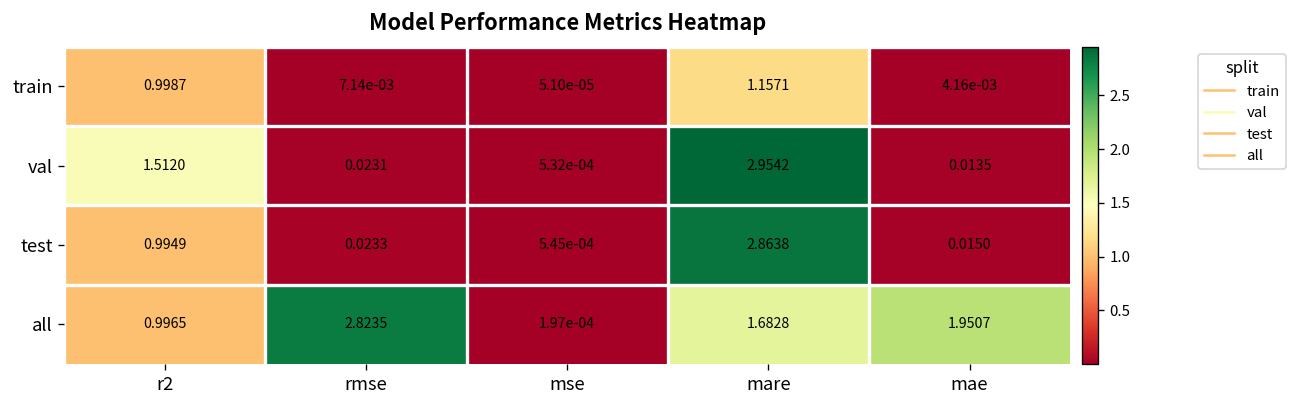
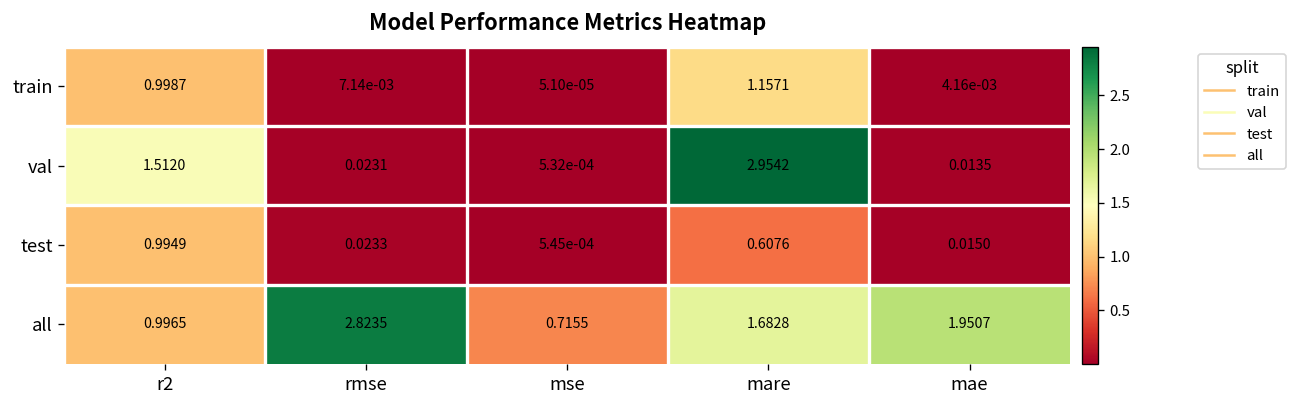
test, mare: 2.8638 -> 0.6076
all, mse: 1.97e-04 -> 0.7155
